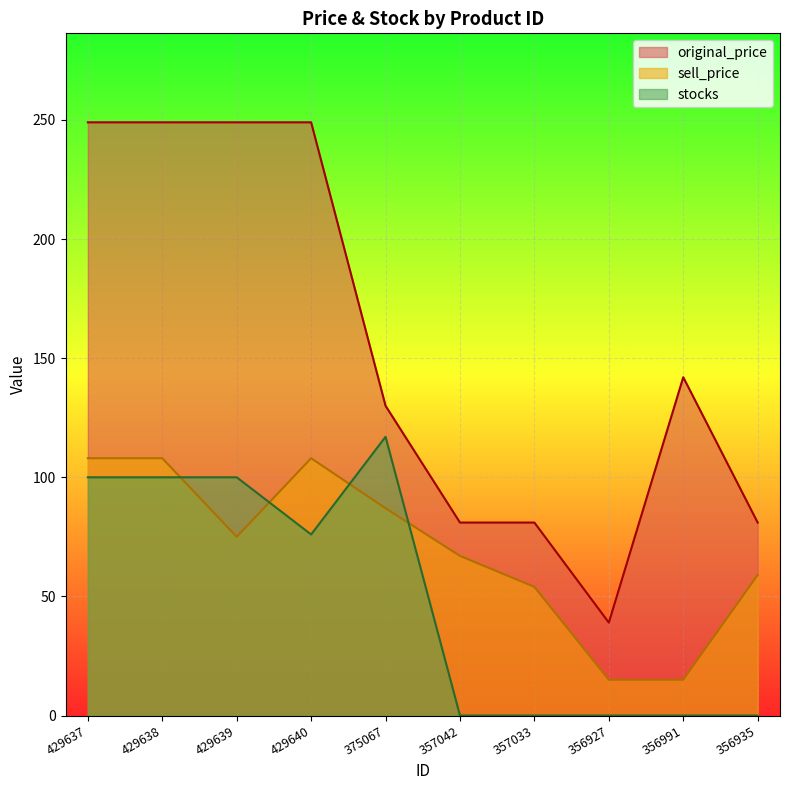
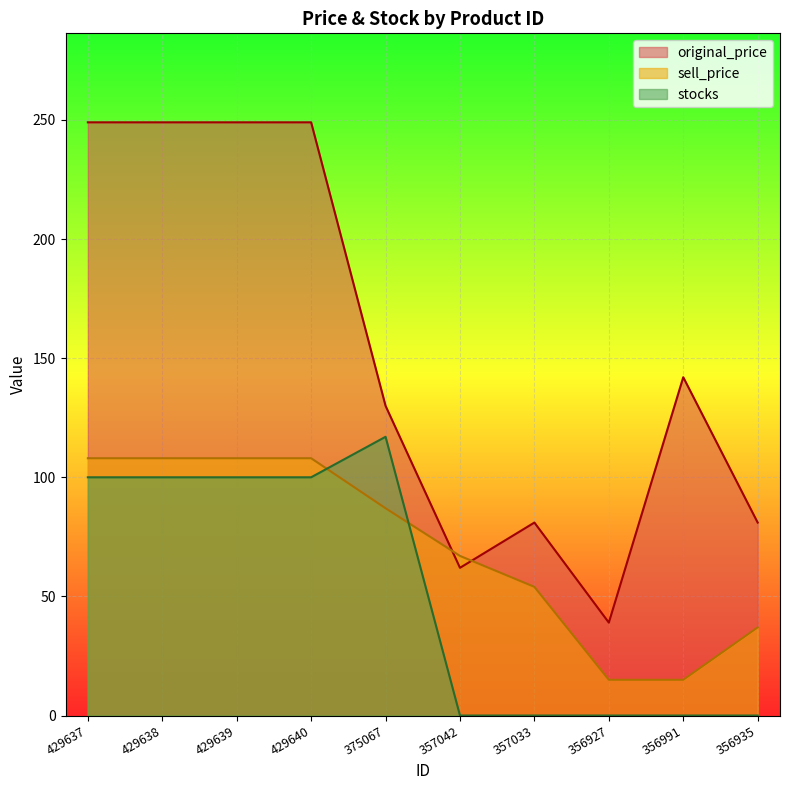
sell_price, 429639: 75 -> 108
stocks, 429640: 76 -> 100
original_price, 357042: 81 -> 62
sell_price, 356935: 59 -> 37
